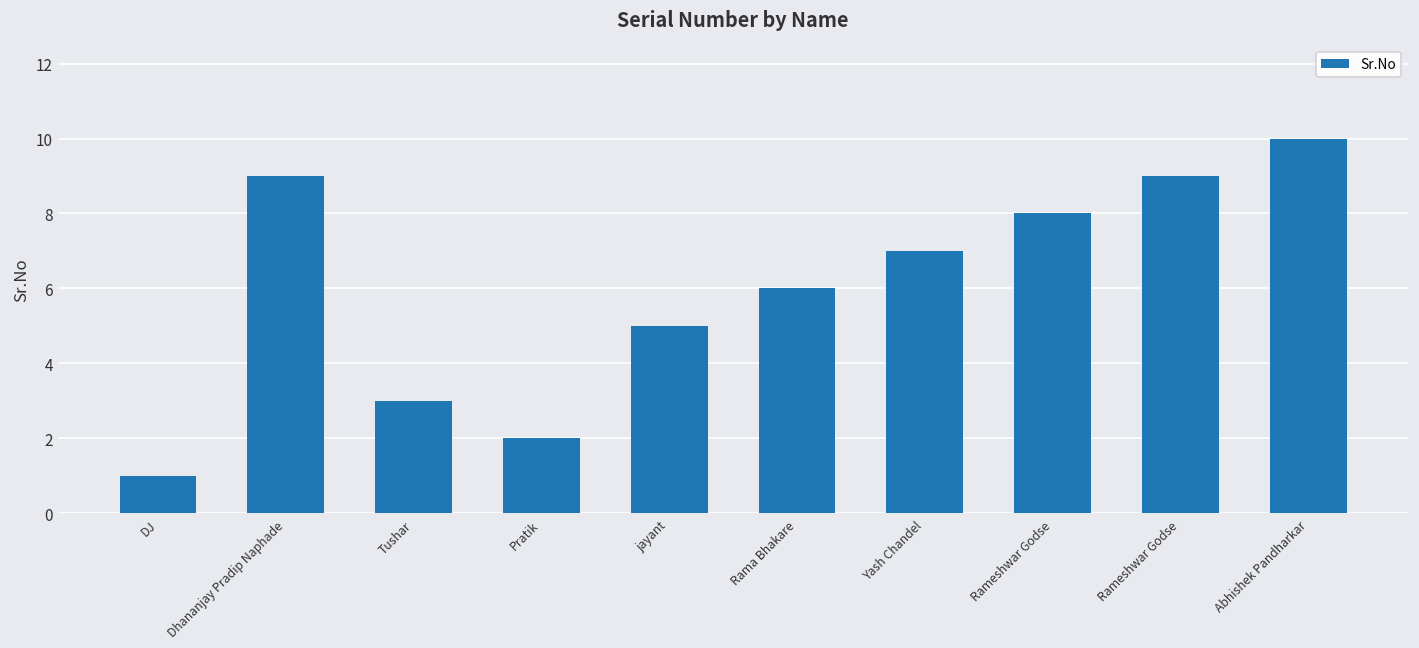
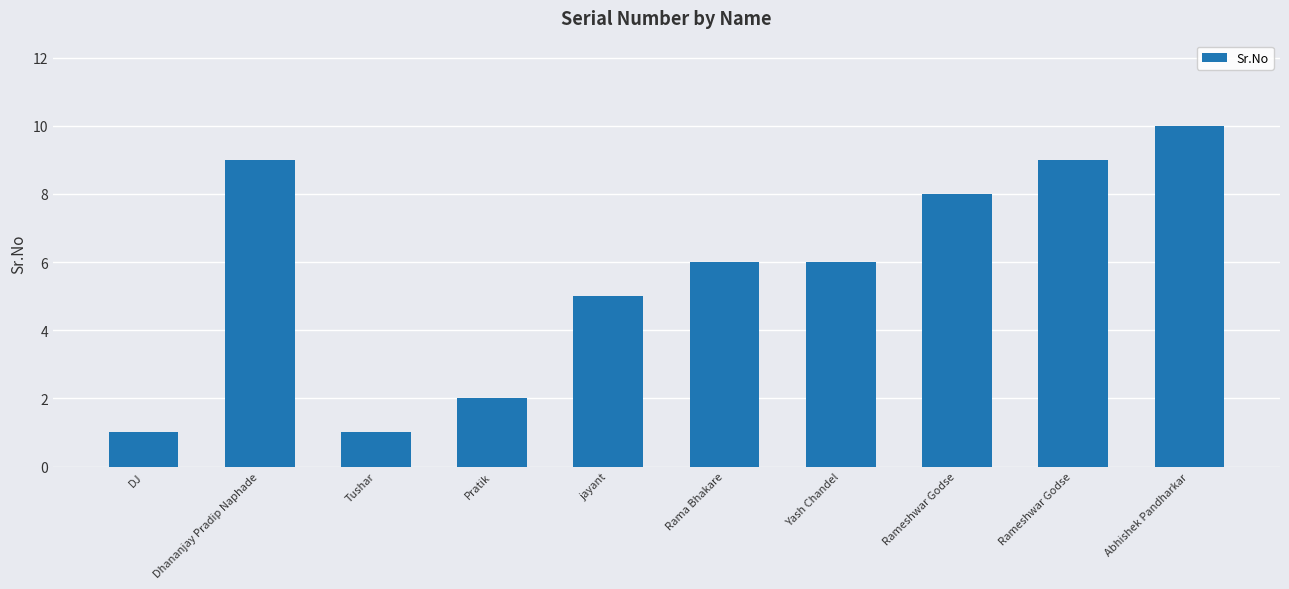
Tushar: 3 -> 1
Yash Chandel: 7 -> 6
